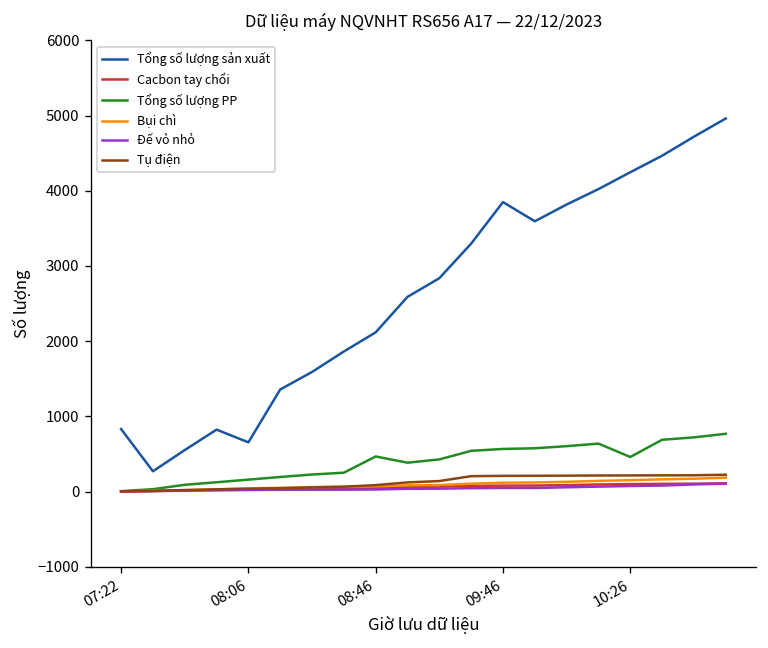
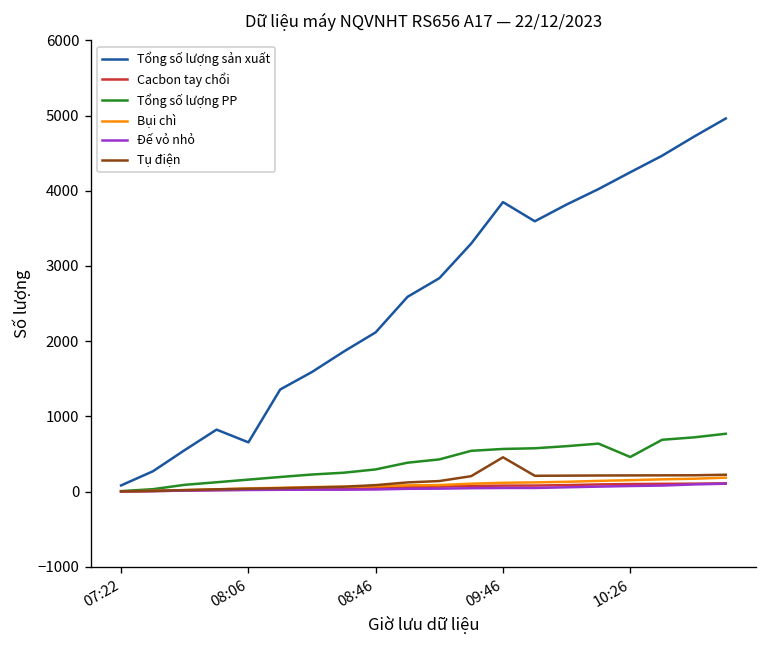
Tổng số lượng sản xuất, 07:22: 800 -> 100
Tổng số lượng PP, 08:46: 500 -> 300
Tụ điện, 09:46: 200 -> 500
